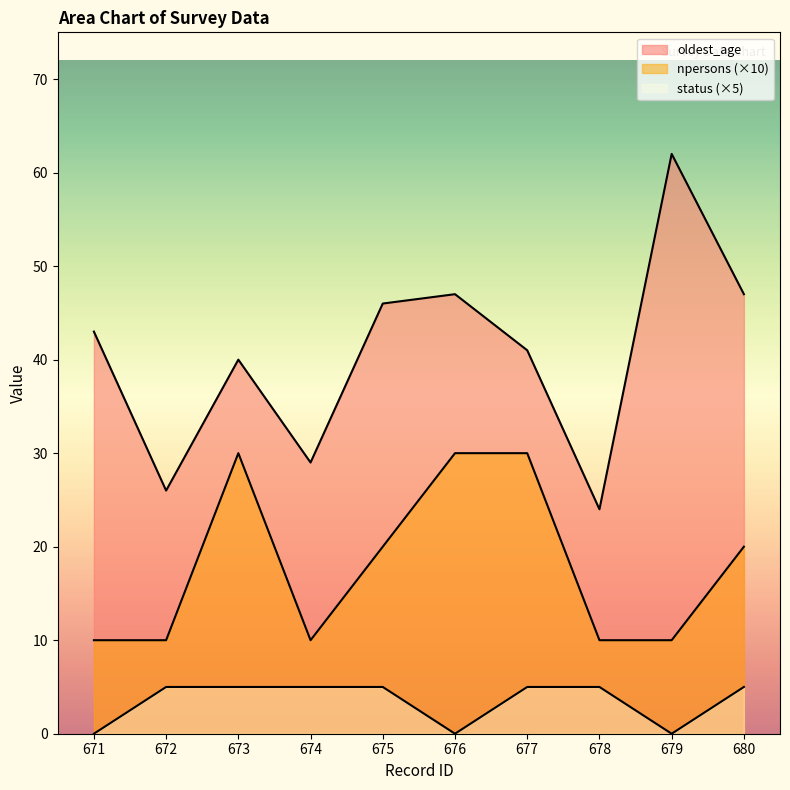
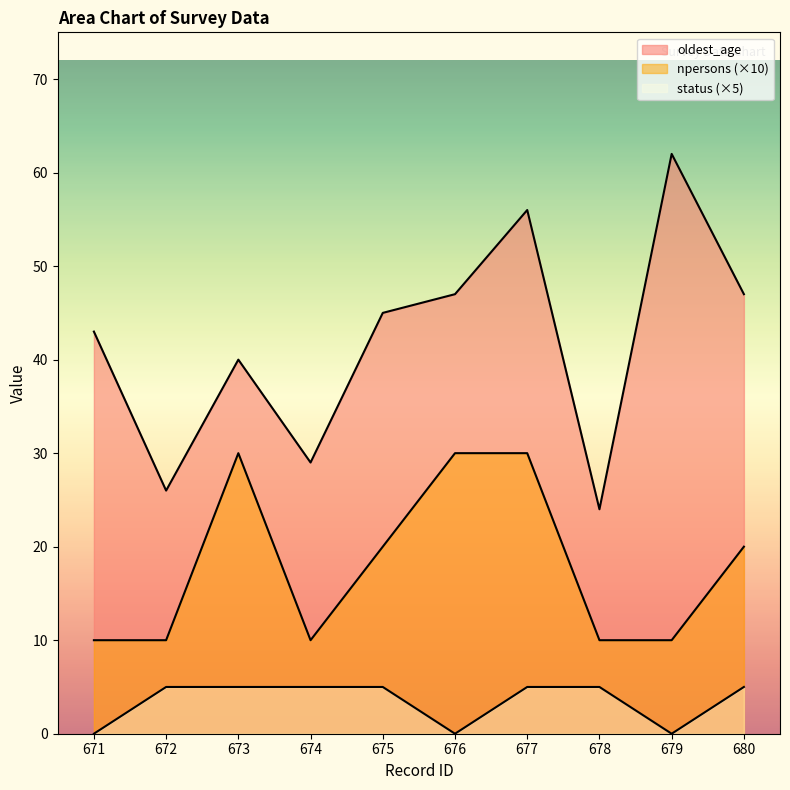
oldest_age, 675: 46 -> 45
oldest_age, 677: 41 -> 56
